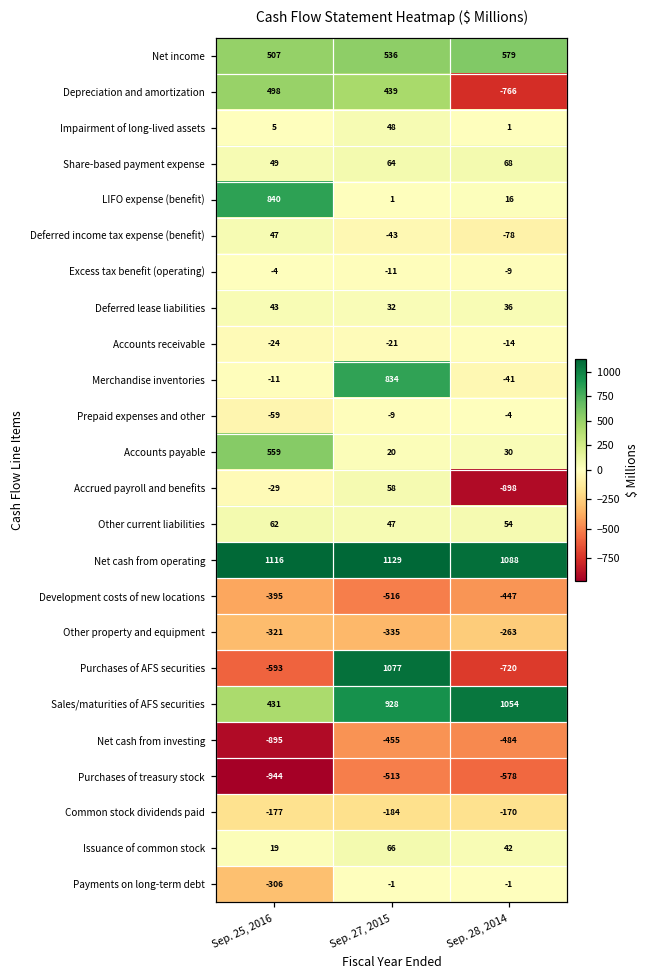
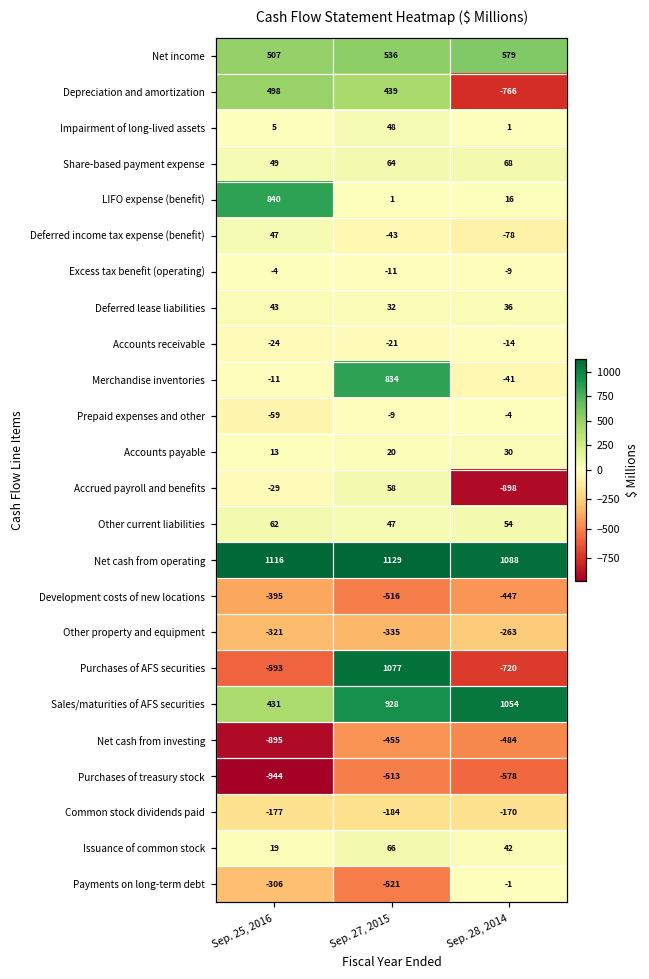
Accounts payable, Sep. 25, 2016: 559 -> 13
Payments on long-term debt, Sep. 27, 2015: -1 -> -521
